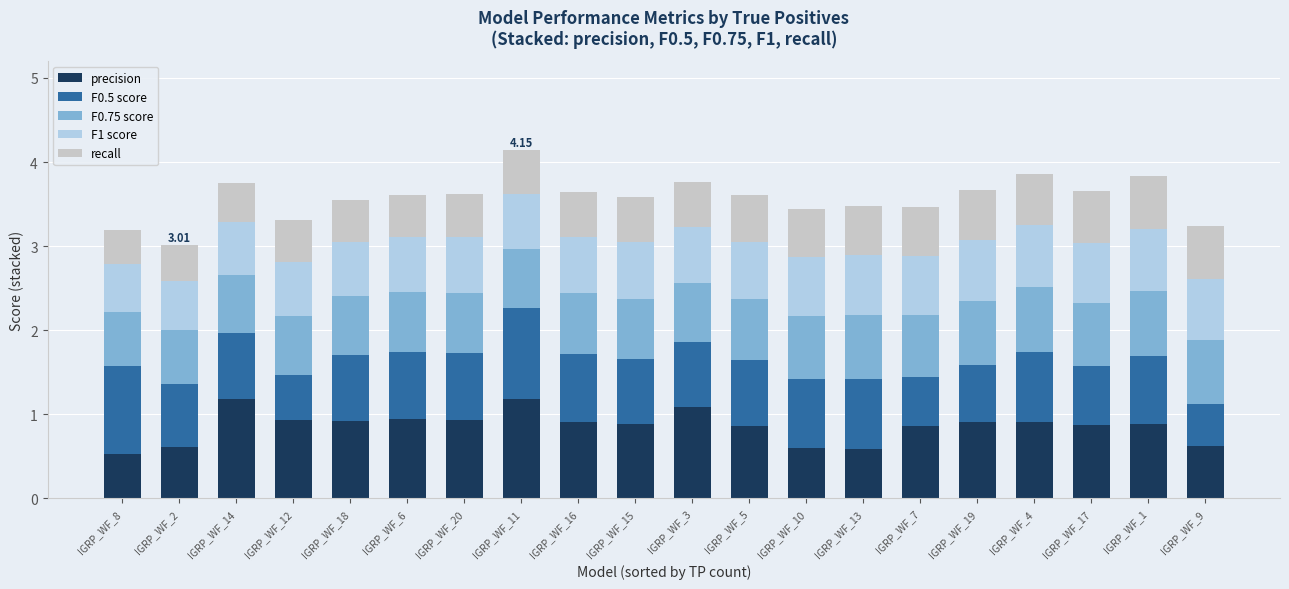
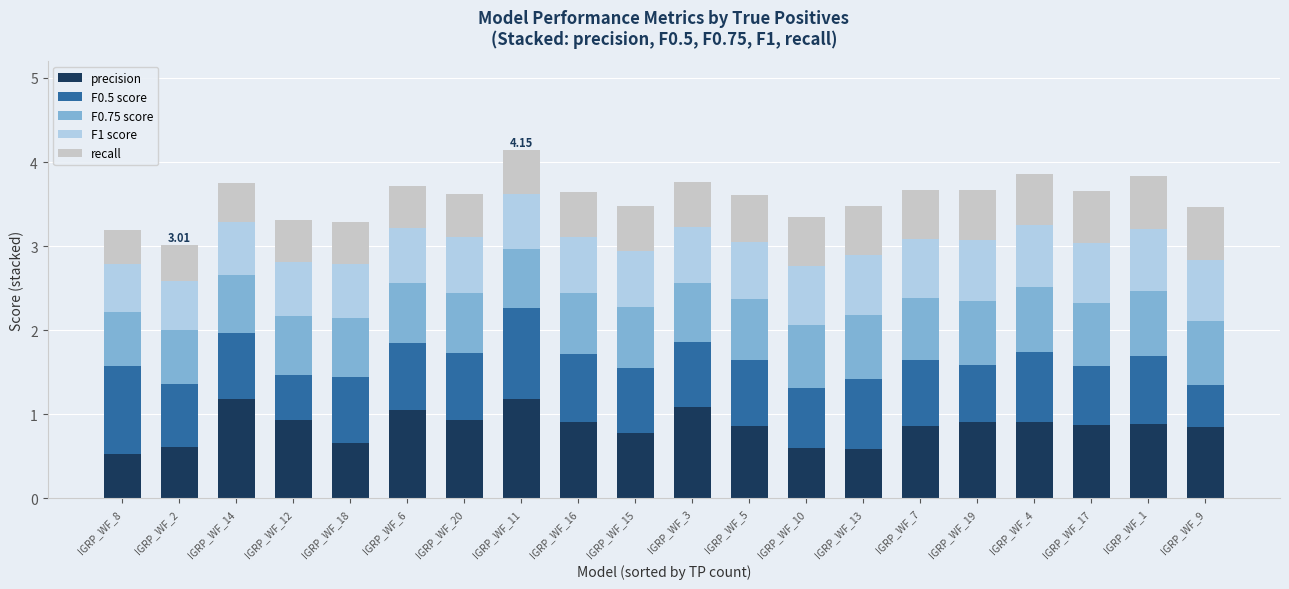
precision, IGRP_WF_18: 0.9 -> 0.7
precision, IGRP_WF_6: 0.9 -> 1.0
precision, IGRP_WF_15: 0.9 -> 0.8
F0.5 score, IGRP_WF_10: 0.8 -> 0.7
F0.5 score, IGRP_WF_7: 0.6 -> 0.8
precision, IGRP_WF_9: 0.6 -> 0.8
